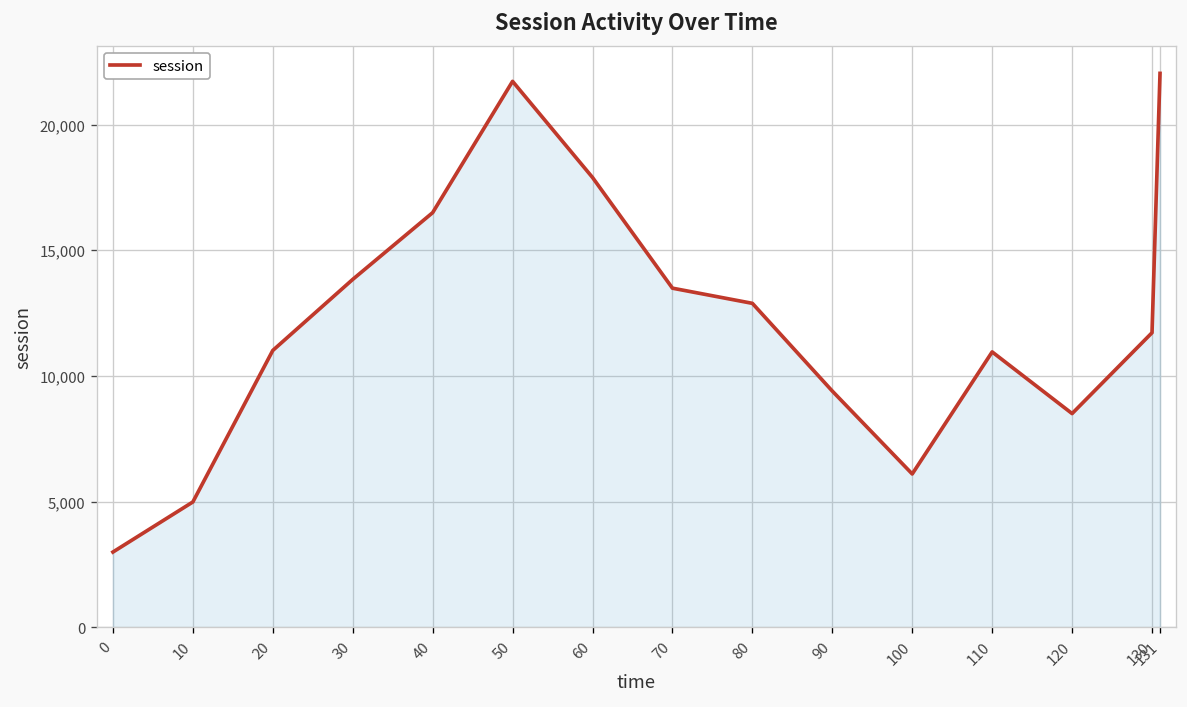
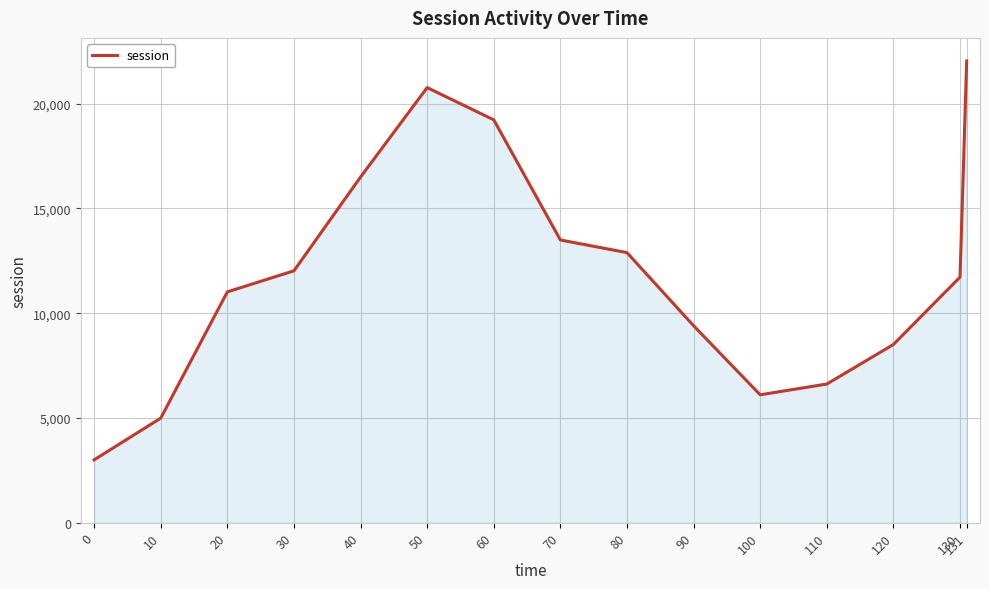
30: 13,800 -> 12,000
50: 21,700 -> 20,800
60: 17,900 -> 19,200
110: 11,000 -> 6,600
